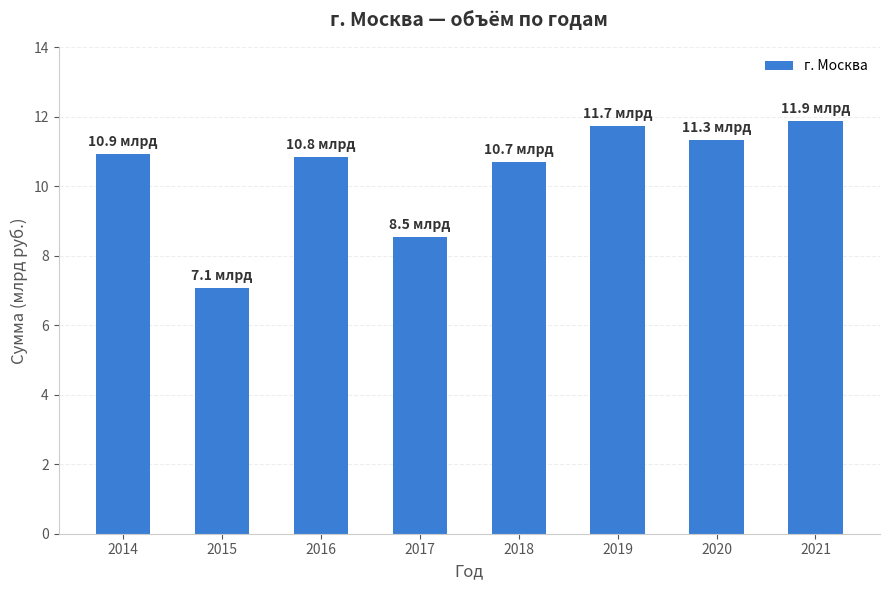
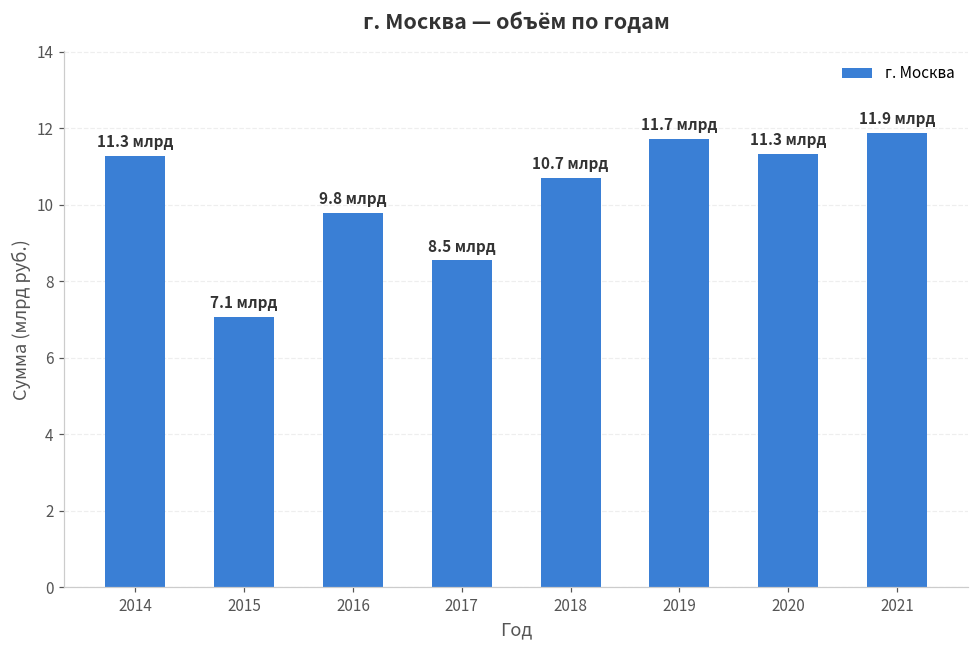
2014: 10.9 -> 11.3
2016: 10.8 -> 9.8
